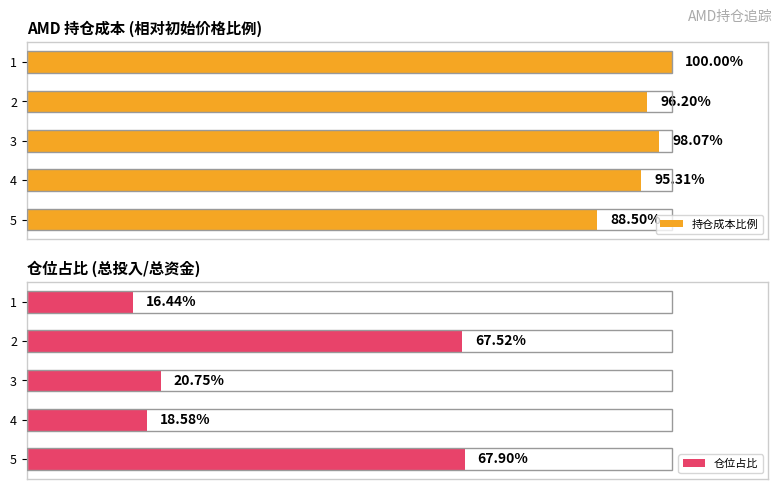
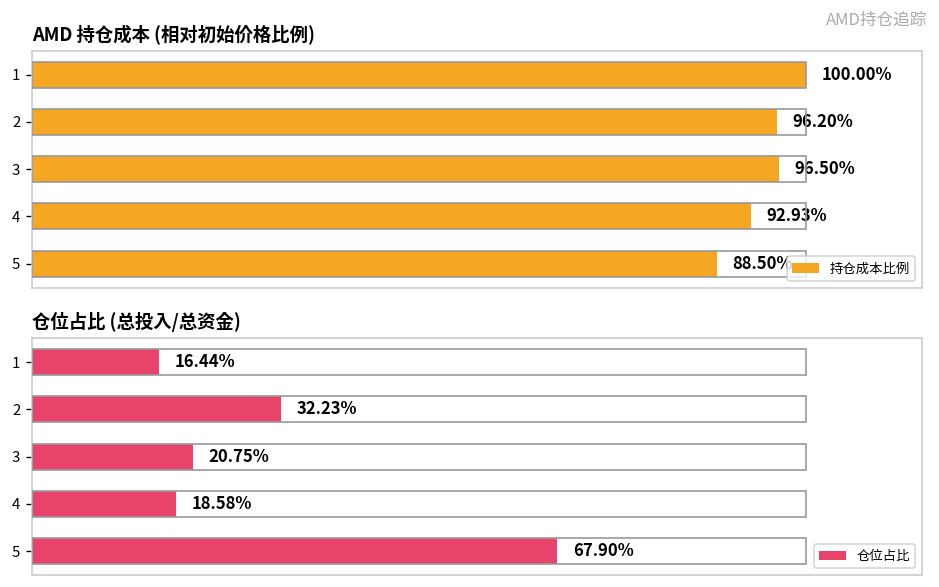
AMD 持仓成本 (相对初始价格比例), 3: 98.07% -> 96.50%
AMD 持仓成本 (相对初始价格比例), 4: 95.31% -> 92.93%
仓位占比 (总投入/总资金), 2: 67.52% -> 32.23%
